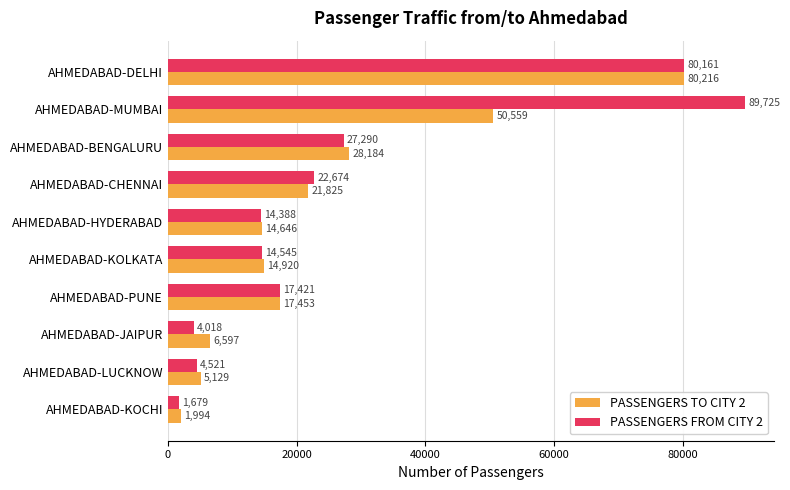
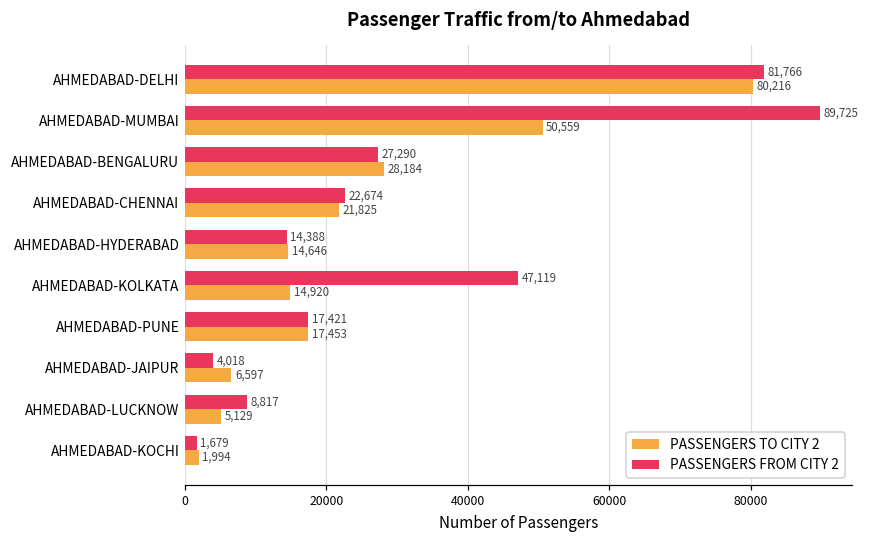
PASSENGERS FROM CITY 2, AHMEDABAD-DELHI: 80,161 -> 81,766
PASSENGERS FROM CITY 2, AHMEDABAD-KOLKATA: 14,545 -> 47,119
PASSENGERS FROM CITY 2, AHMEDABAD-LUCKNOW: 4,521 -> 8,817
